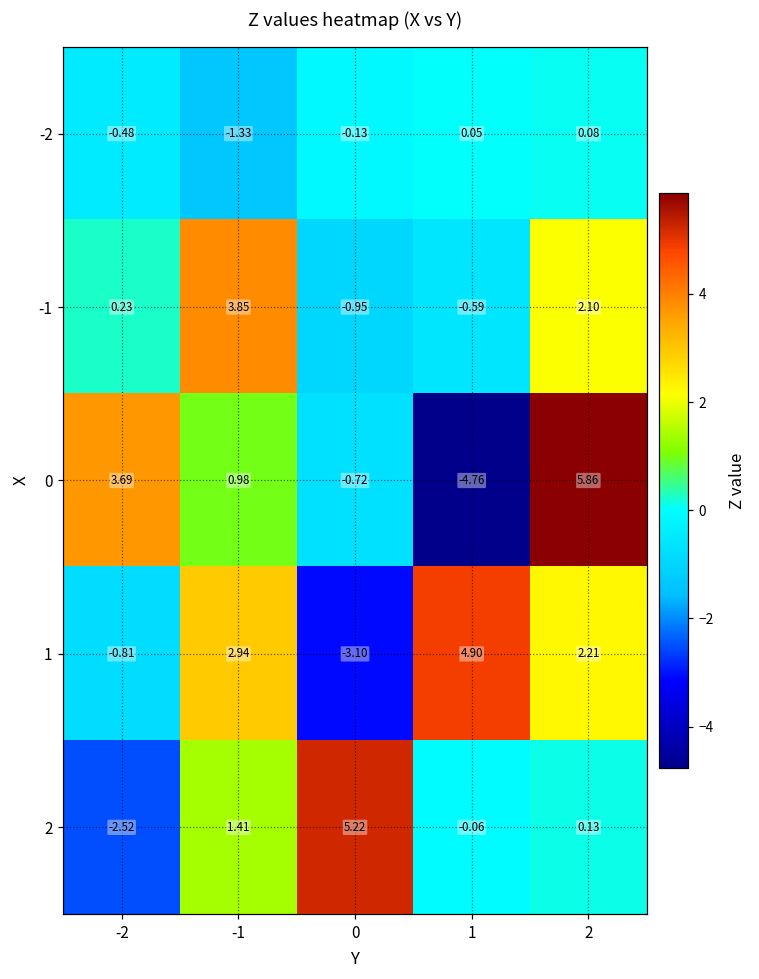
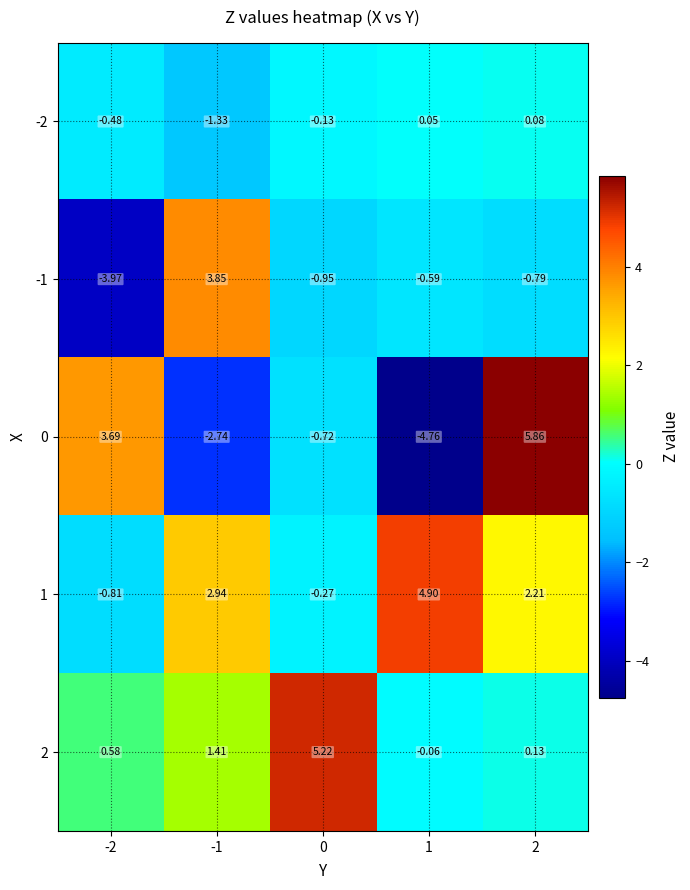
-1, -2: 0.23 -> -3.97
-1, 2: 2.10 -> -0.79
0, -1: 0.98 -> -2.74
1, 0: -3.10 -> -0.27
2, -2: -2.52 -> 0.58
